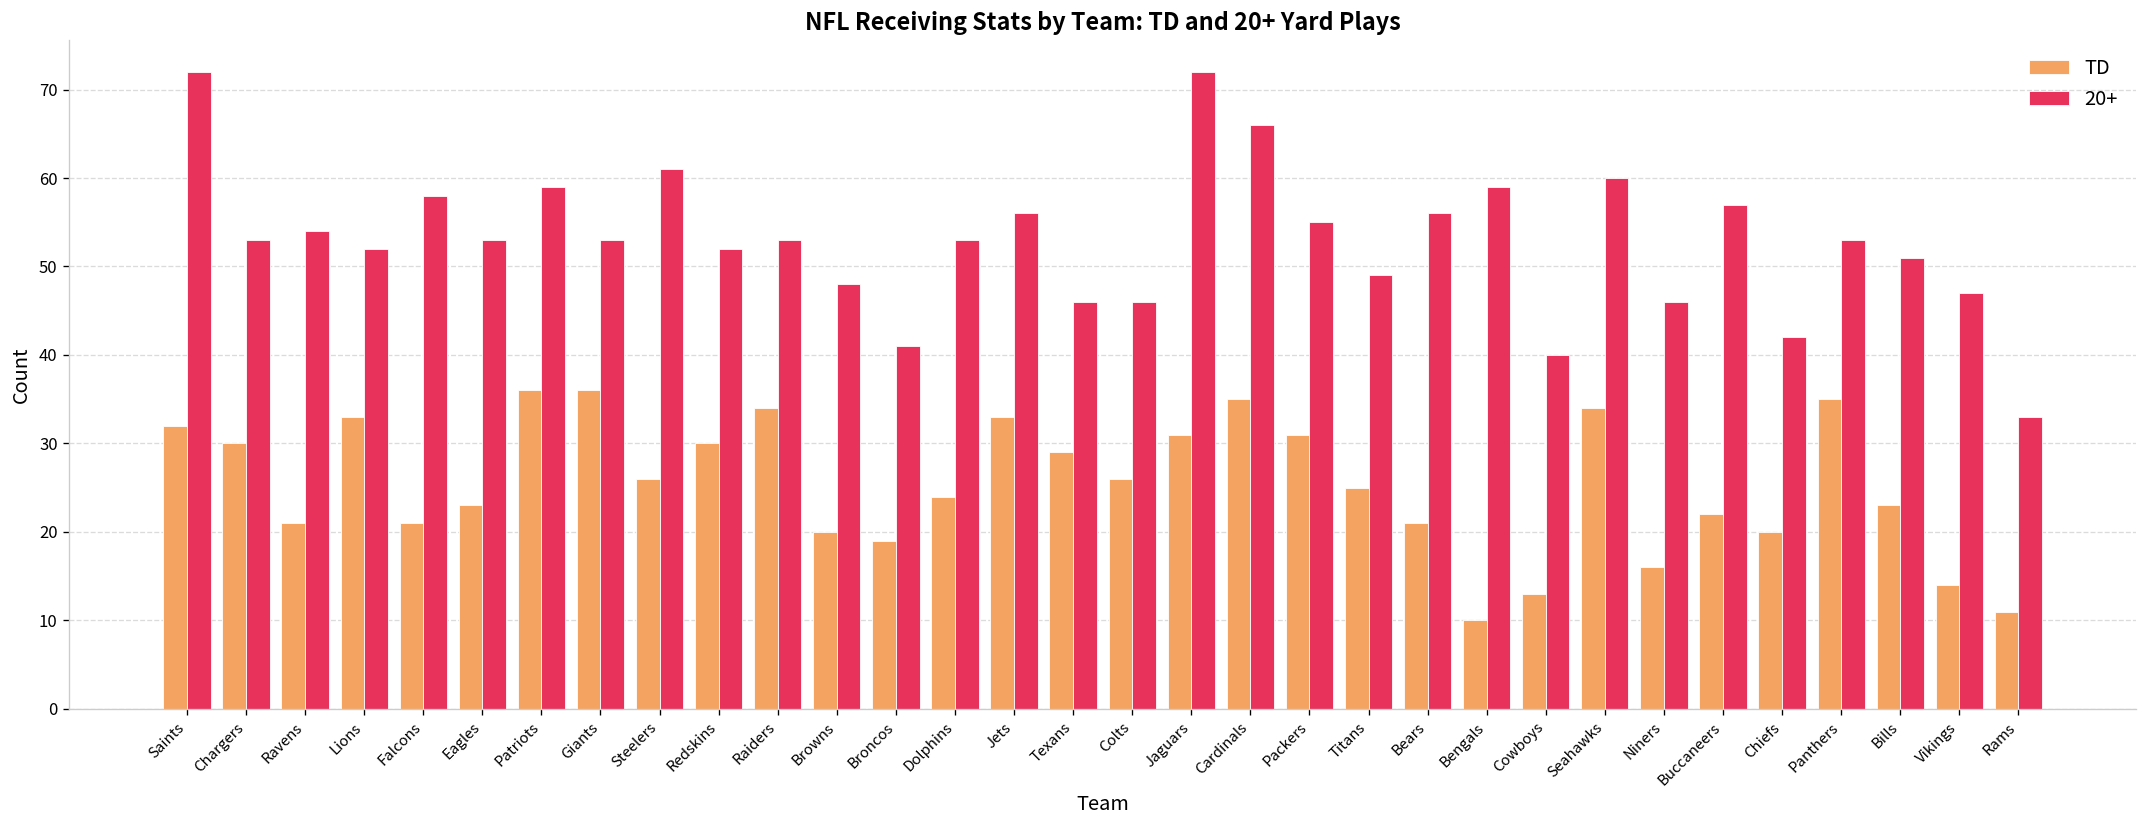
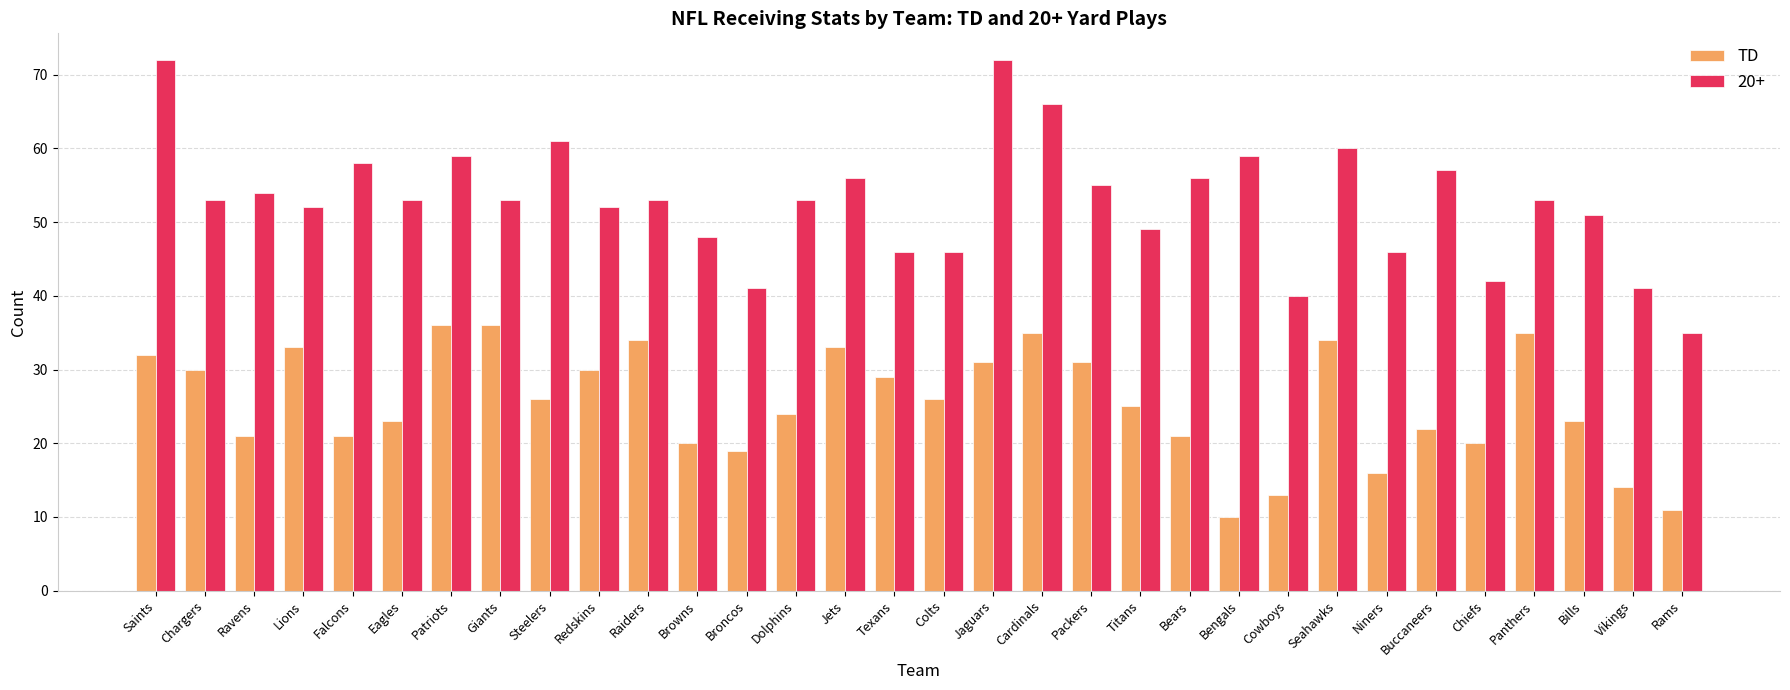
20+, Vikings: 47 -> 41
20+, Rams: 33 -> 35
